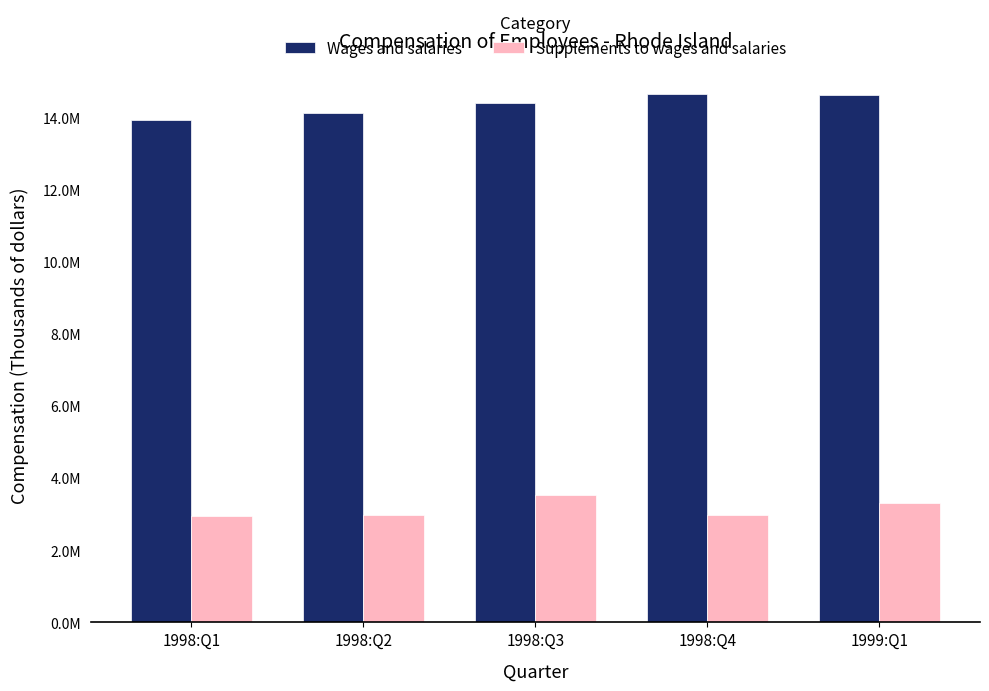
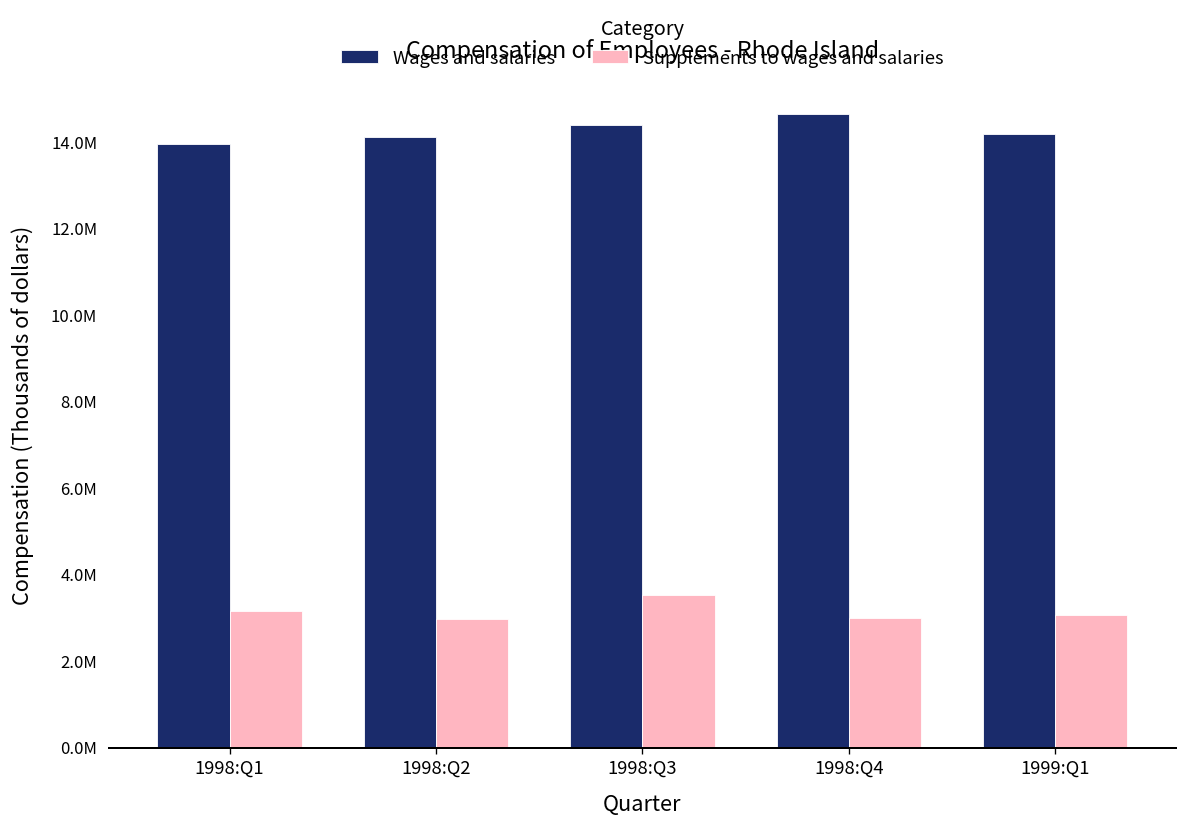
Supplements to wages and salaries, 1998:Q1: 2900000 -> 3200000
Wages and salaries, 1999:Q1: 14600000 -> 14200000
Supplements to wages and salaries, 1999:Q1: 3300000 -> 3100000
